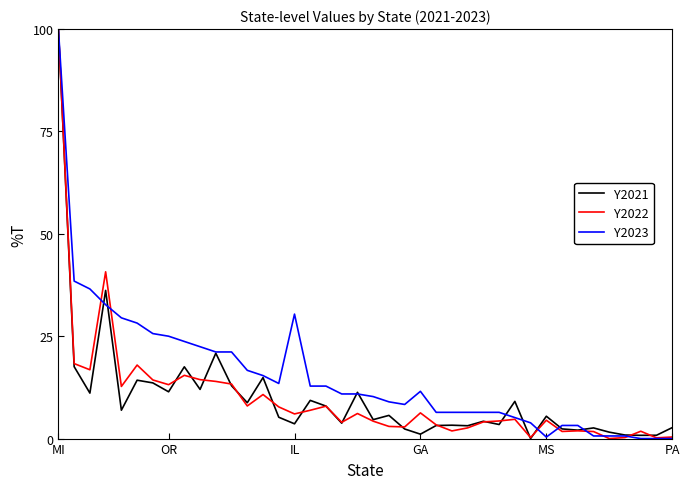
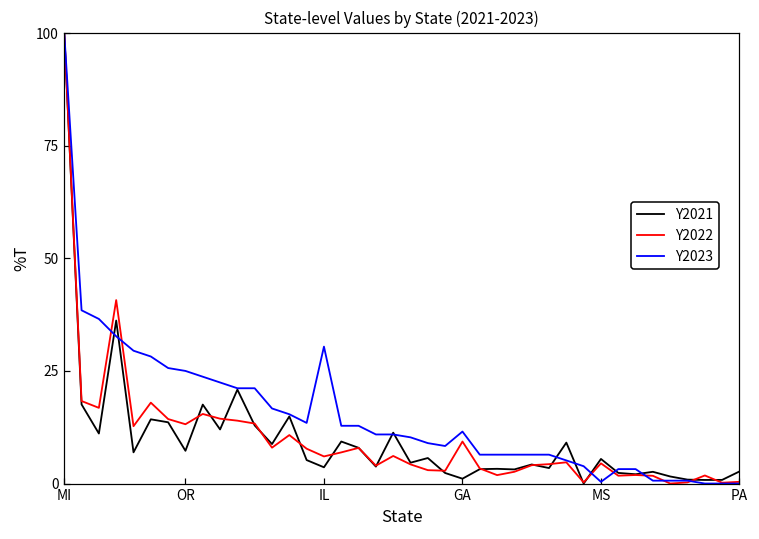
Y2021, OR: 11 -> 7
Y2022, GA: 6 -> 9
